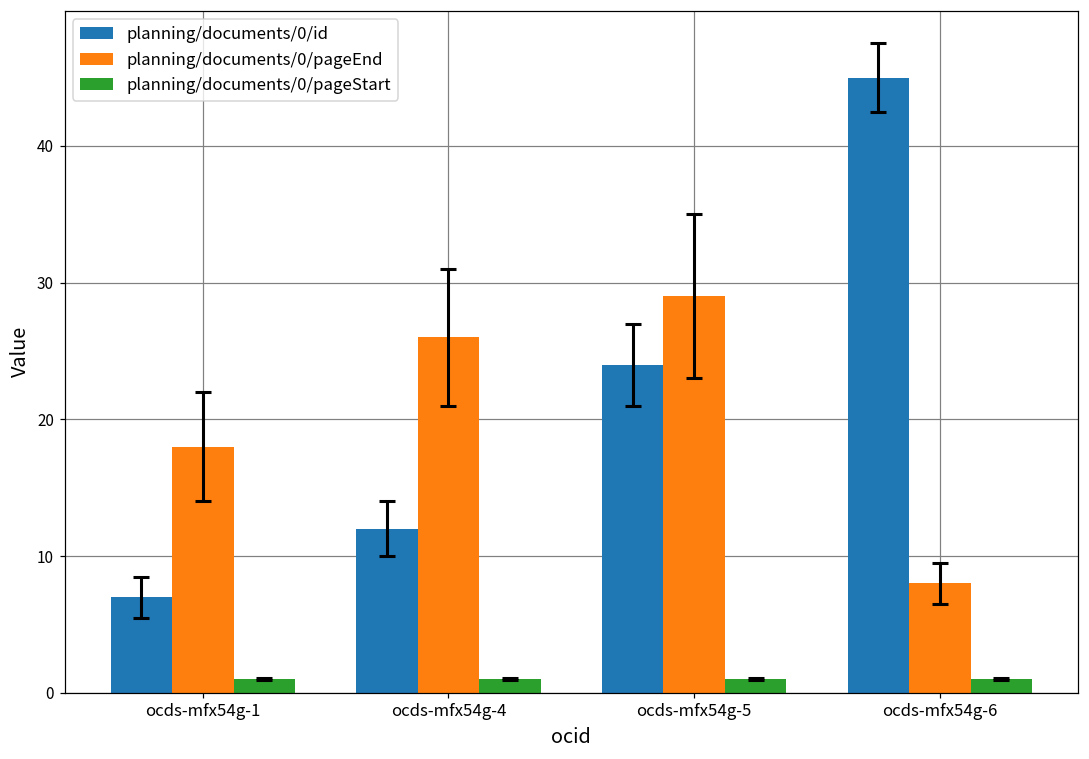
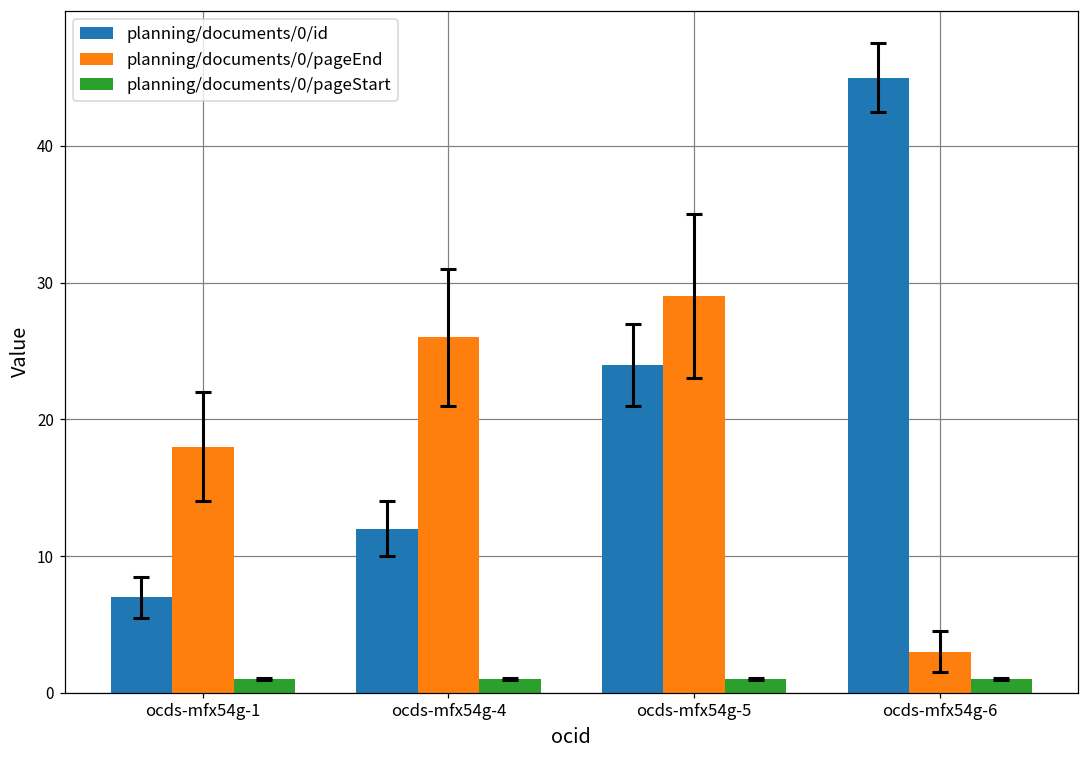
planning/documents/0/pageEnd, ocds-mfx54g-6: 8 -> 3
